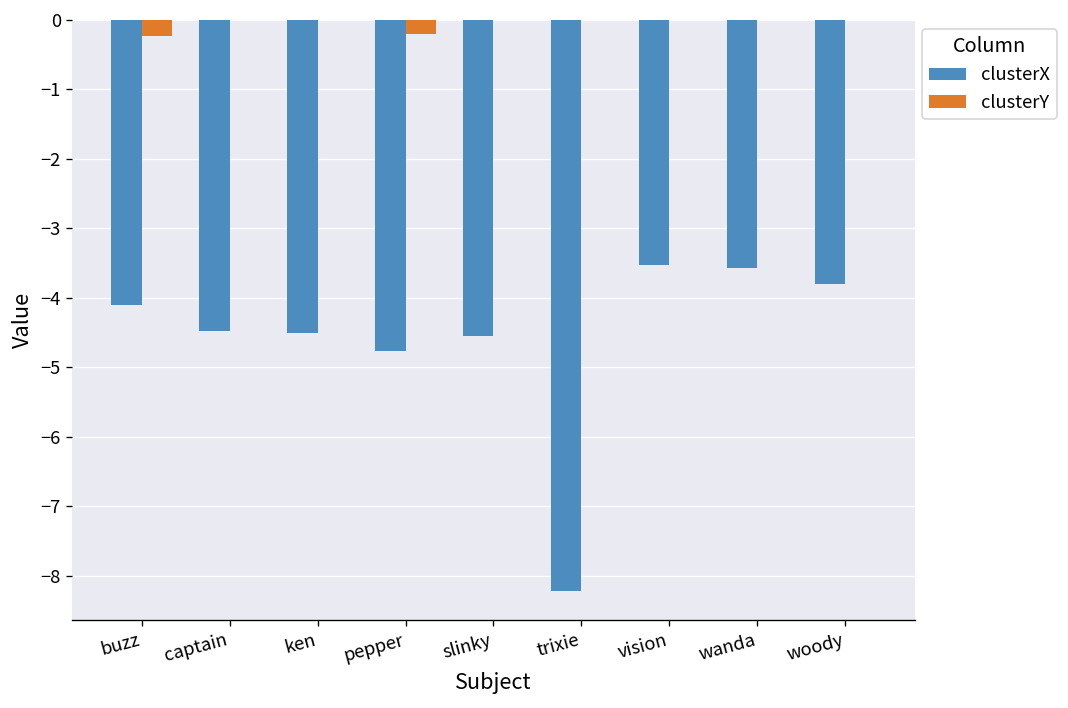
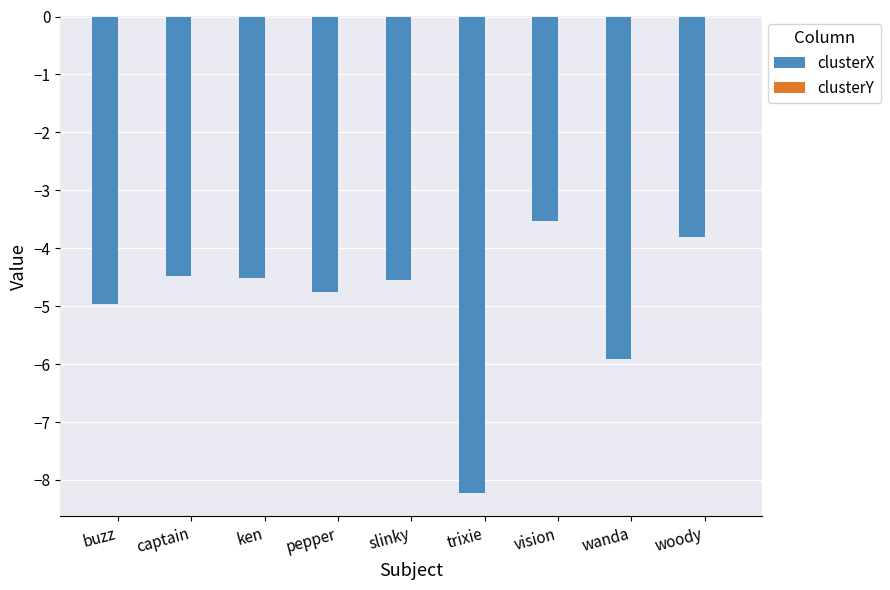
clusterX, buzz: -4.1 -> -5.0
clusterY, buzz: -0.2 -> 0.0
clusterY, pepper: -0.2 -> 0.0
clusterX, wanda: -3.6 -> -5.9
